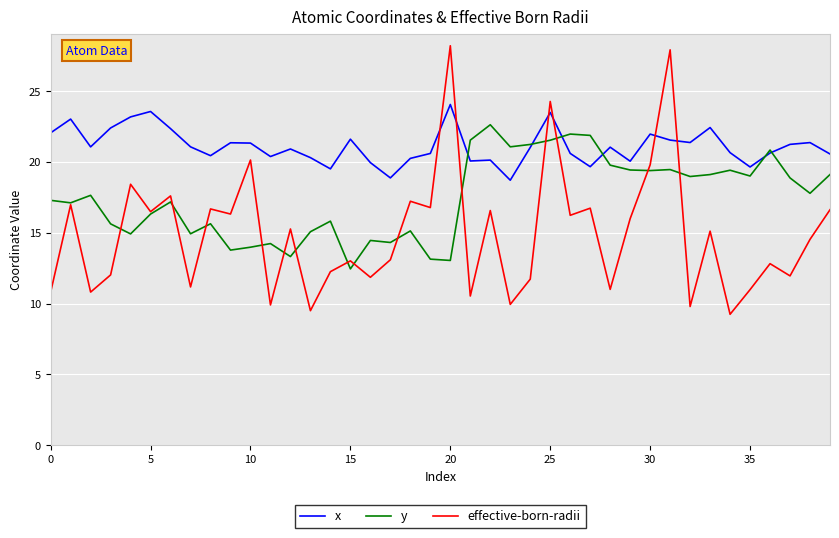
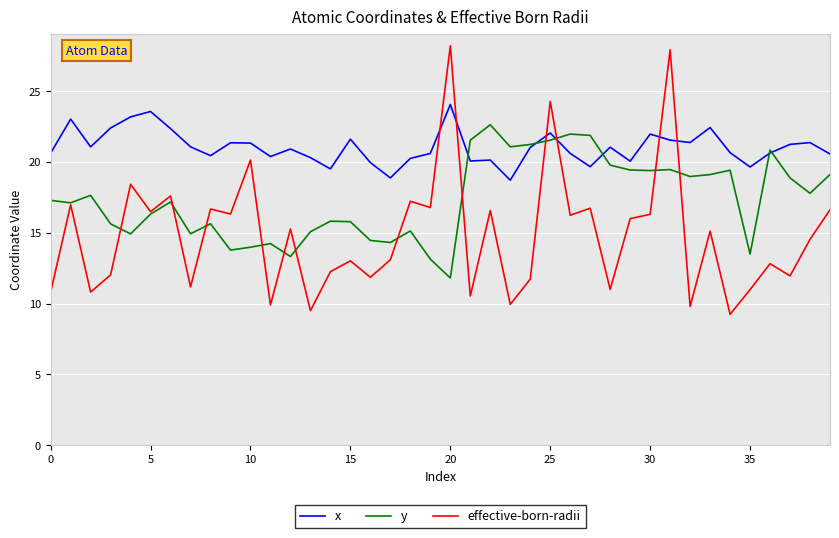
x, 0: 22.1 -> 20.6
y, 15: 12.5 -> 15.8
y, 20: 13.0 -> 11.8
x, 25: 23.5 -> 22.0
effective-born-radii, 30: 19.8 -> 16.3
y, 35: 19.0 -> 13.5
